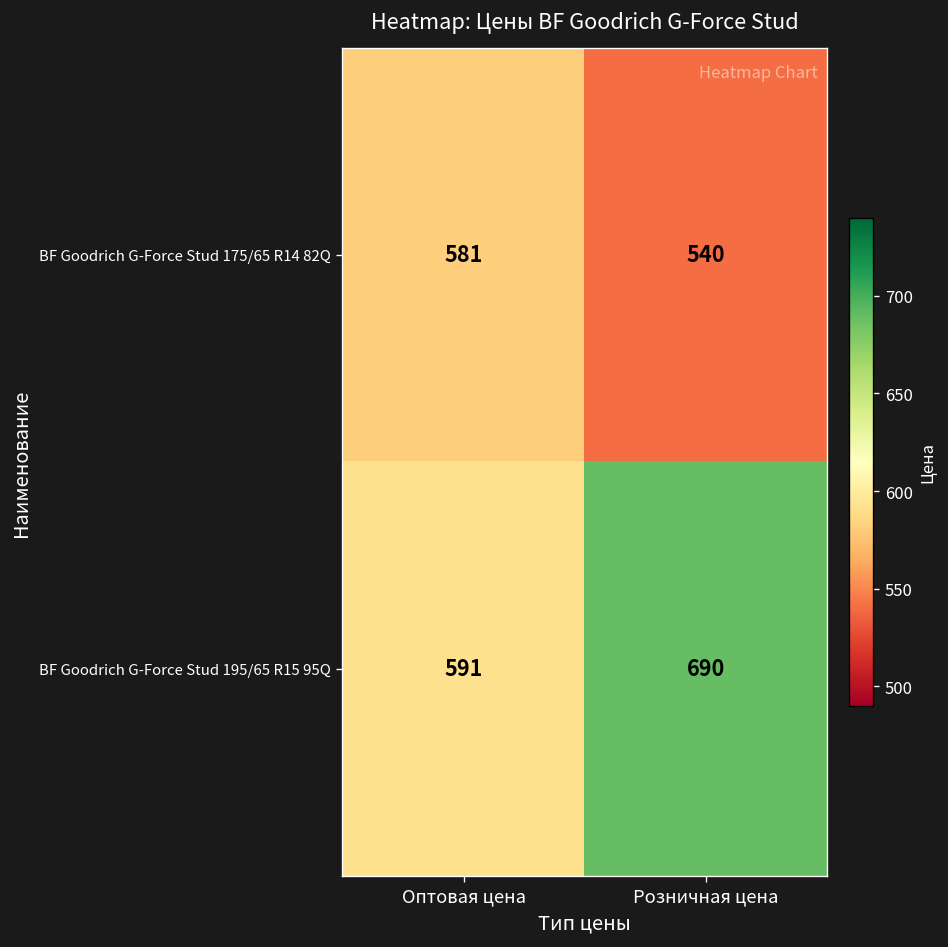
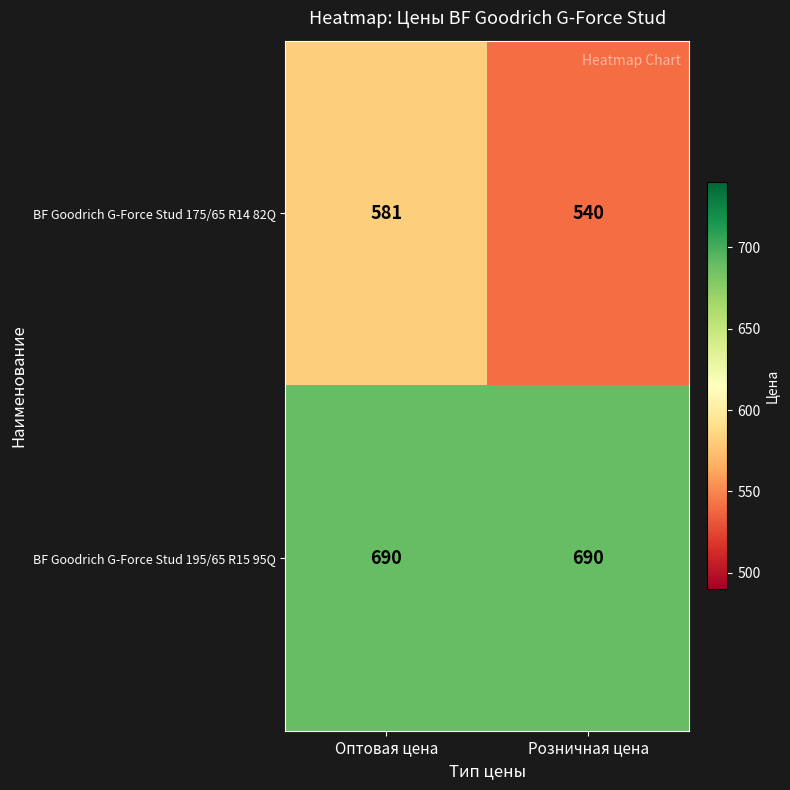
BF Goodrich G-Force Stud 195/65 R15 95Q, Оптовая цена: 591 -> 690
